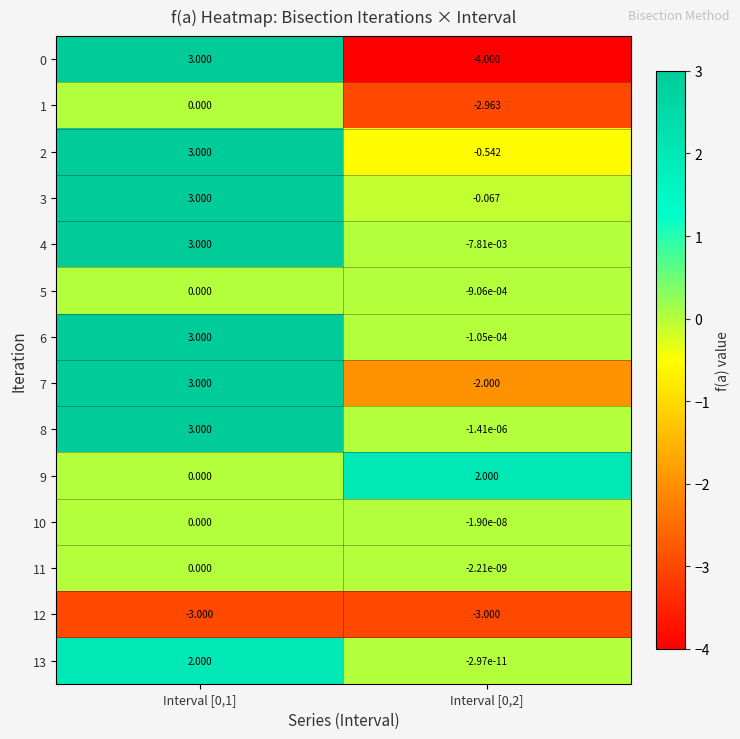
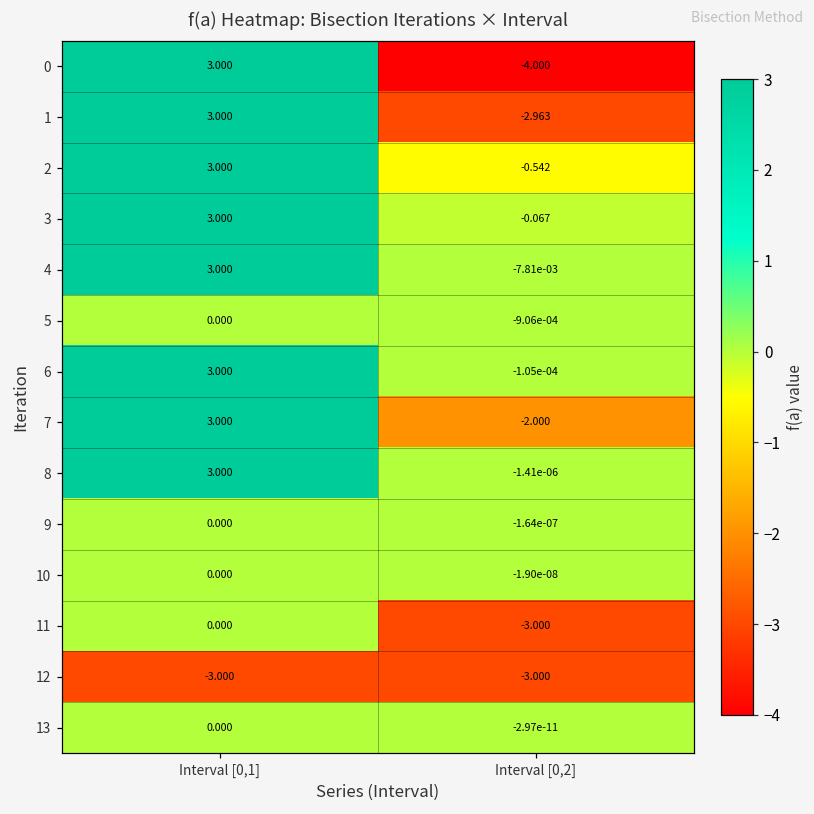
1, Interval [0,1]: 0.000 -> 3.000
9, Interval [0,2]: 2.000 -> -1.64e-07
11, Interval [0,2]: -2.21e-09 -> -3.000
13, Interval [0,1]: 2.000 -> 0.000
